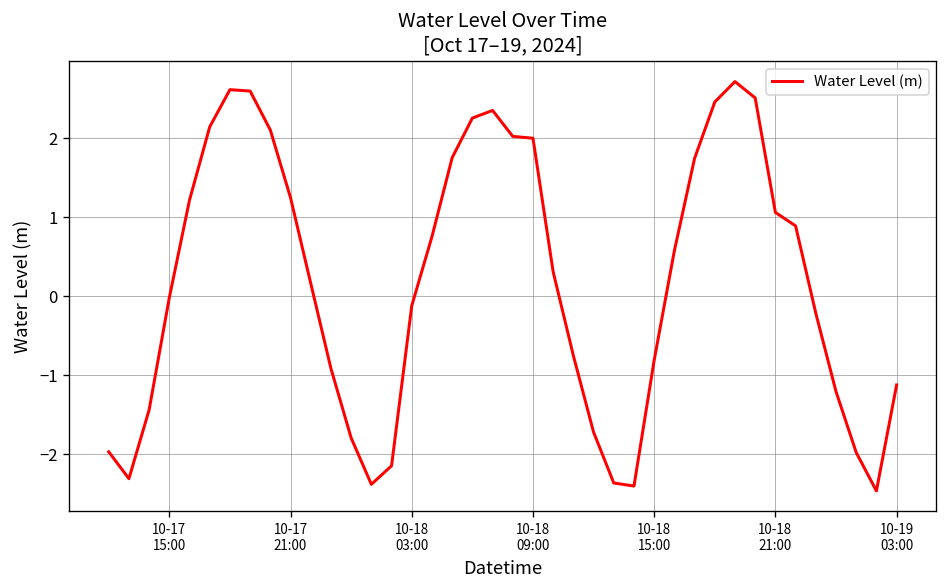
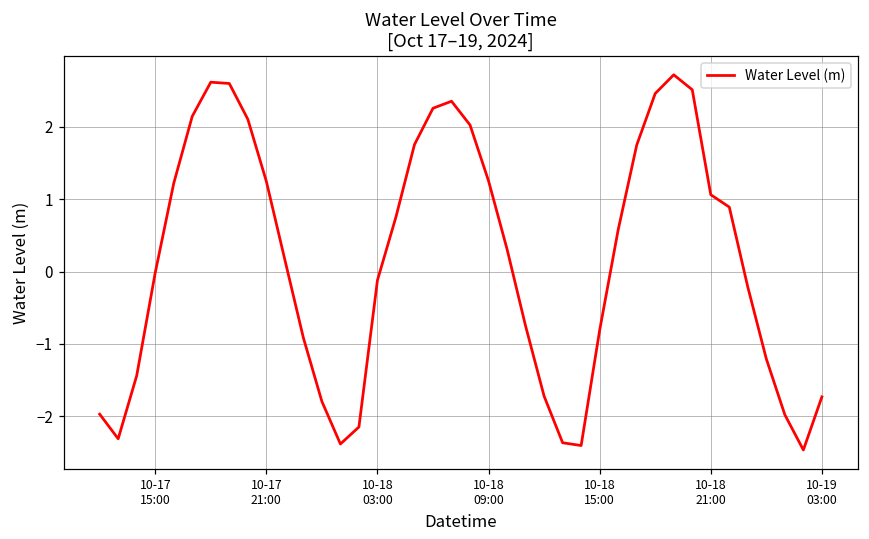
10-18 09:00: 2.0 -> 1.3
10-19 03:00: -1.1 -> -1.7
